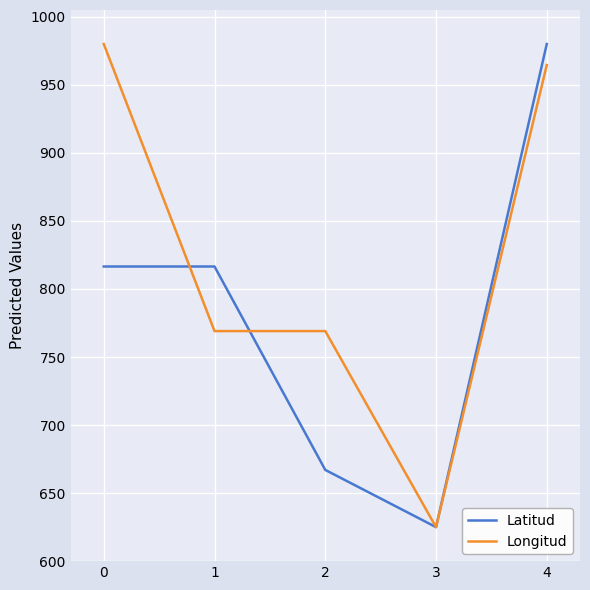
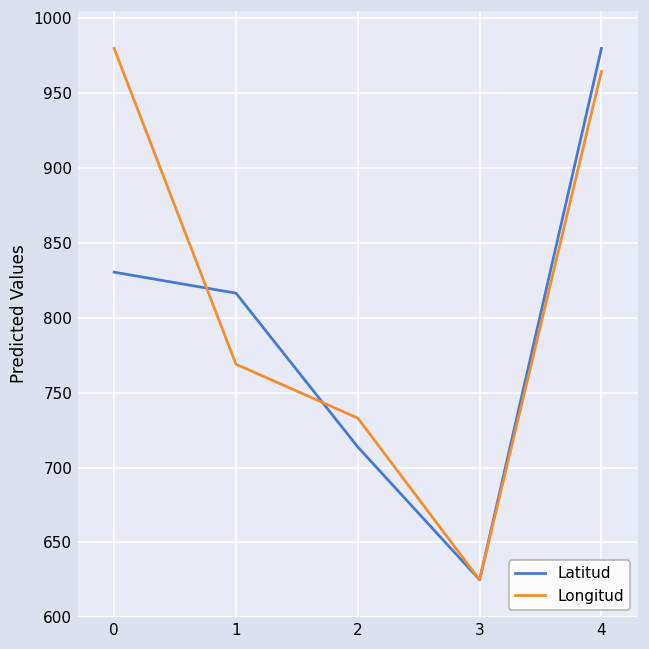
Latitud, 0: 817 -> 831
Latitud, 2: 667 -> 714
Longitud, 2: 769 -> 733
